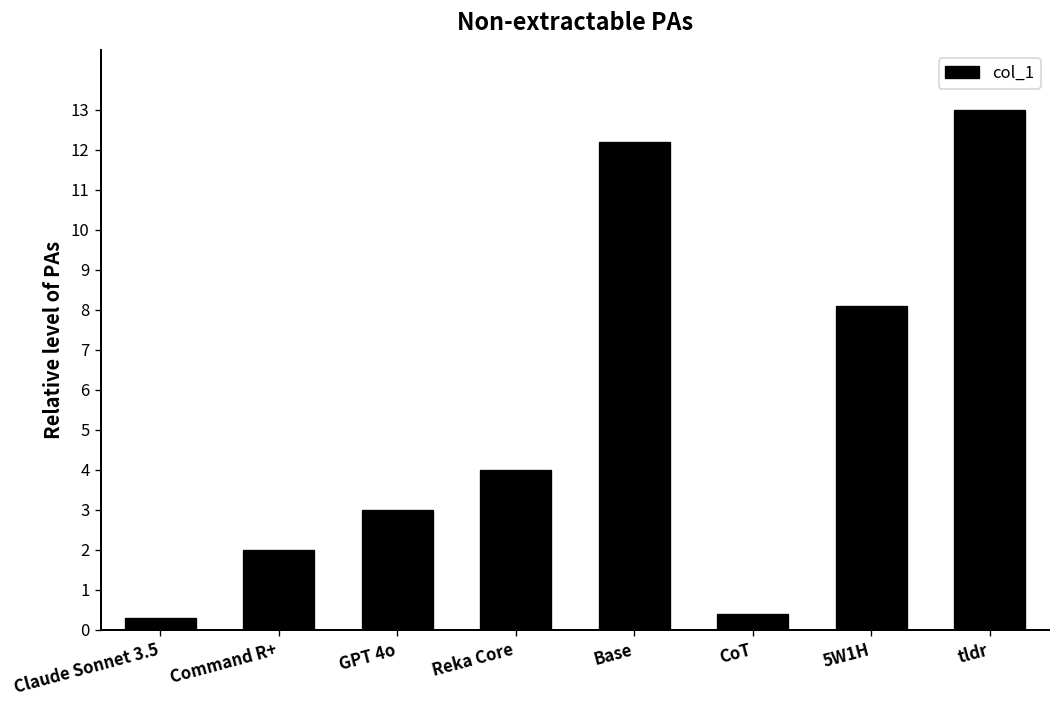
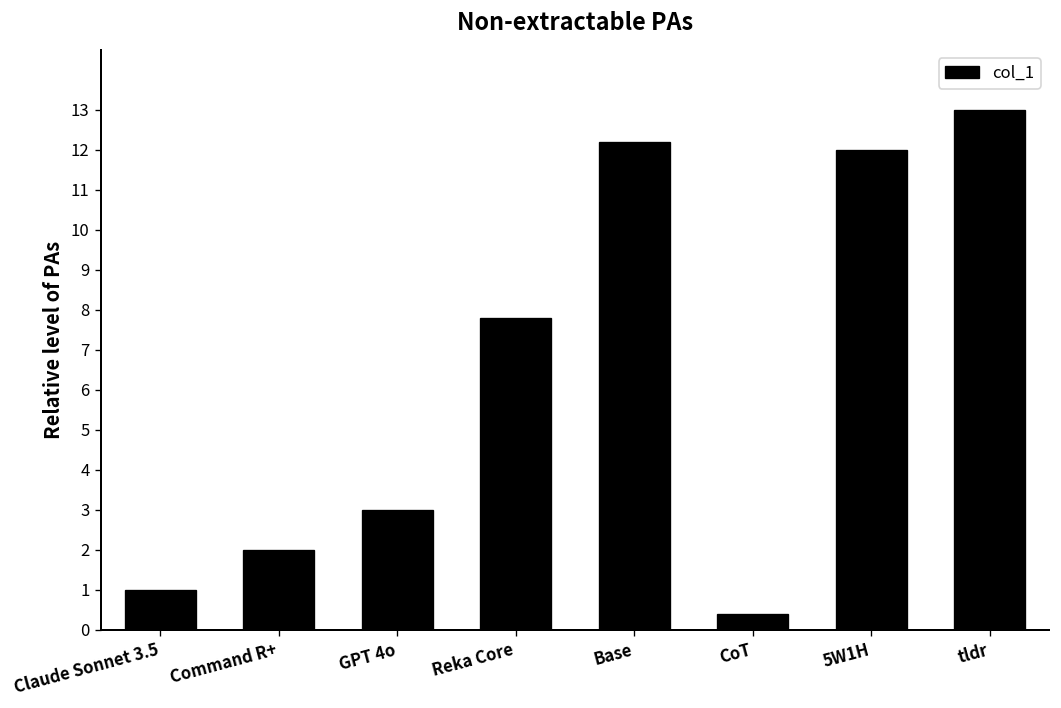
Claude Sonnet 3.5: 0.3 -> 1.0
Reka Core: 4.0 -> 7.8
5W1H: 8.1 -> 12.0
